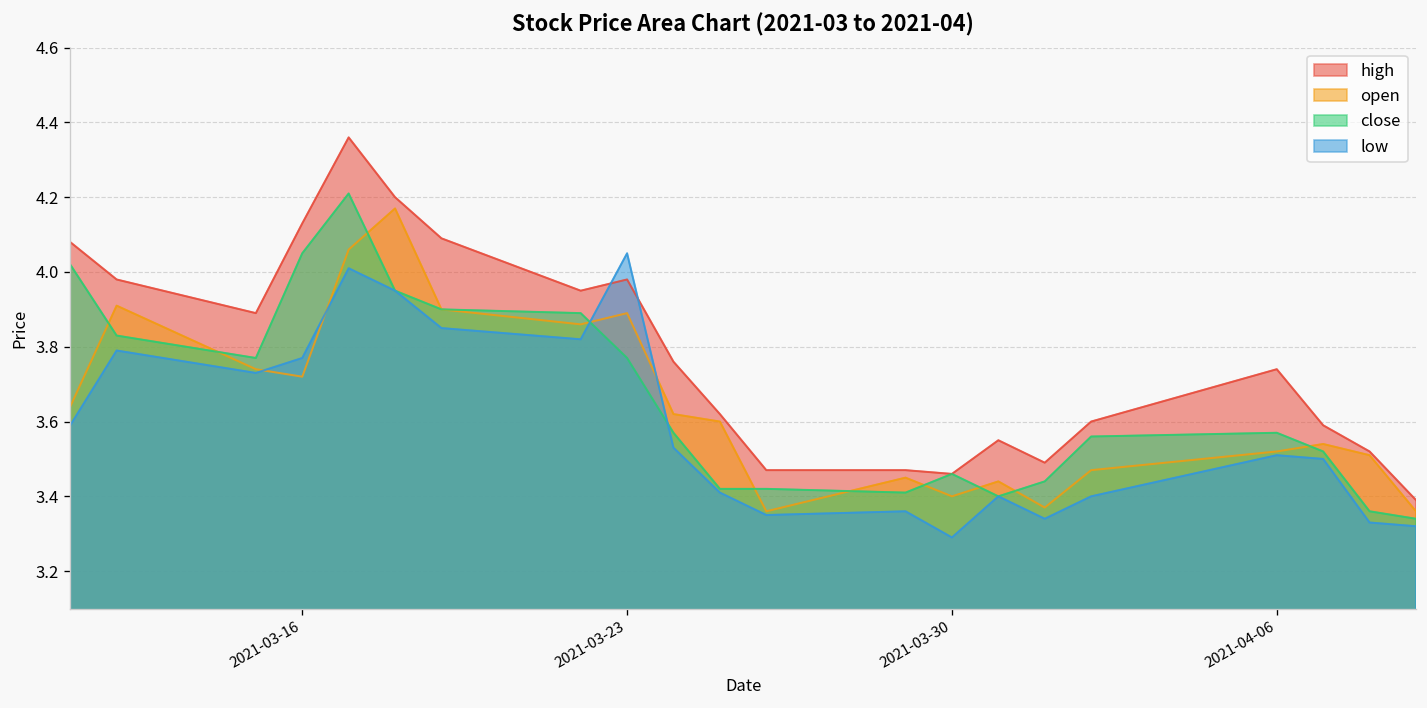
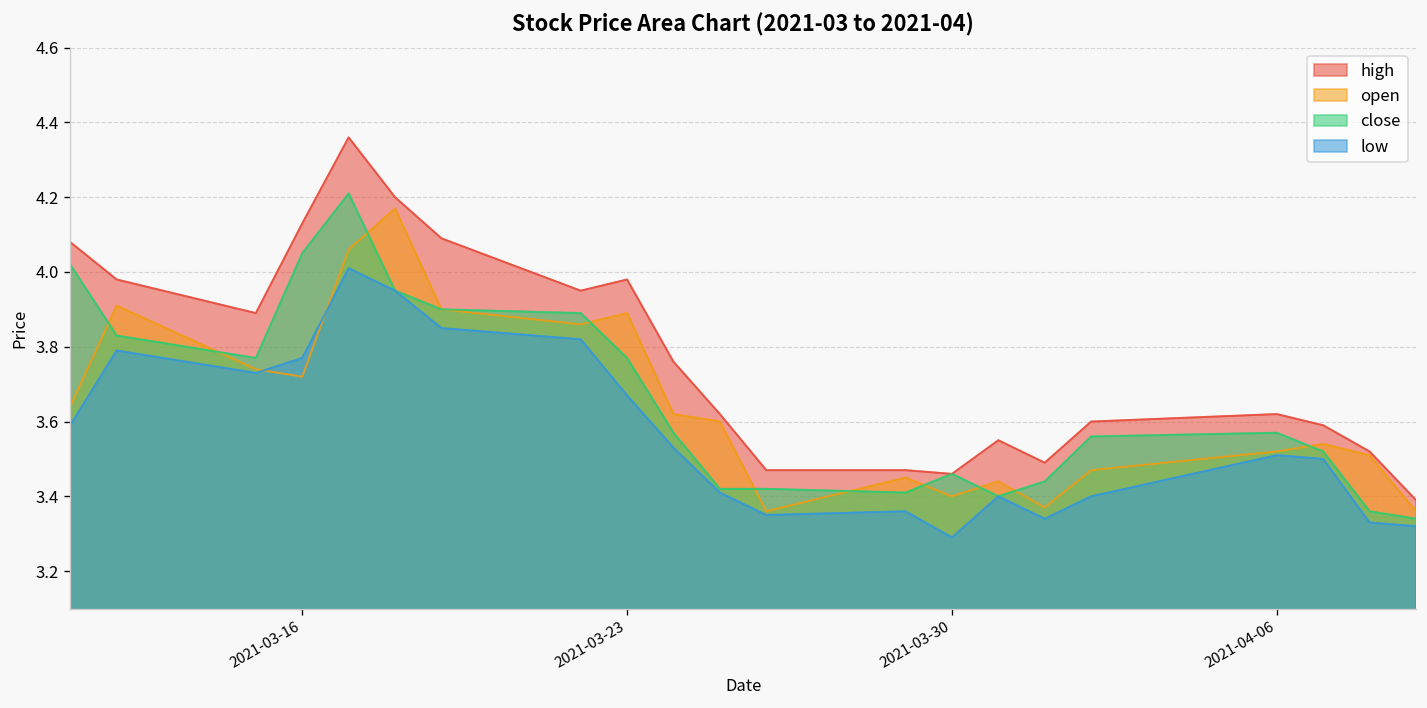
low, 2021-03-23: 4.05 -> 3.67
high, 2021-04-06: 3.74 -> 3.62
